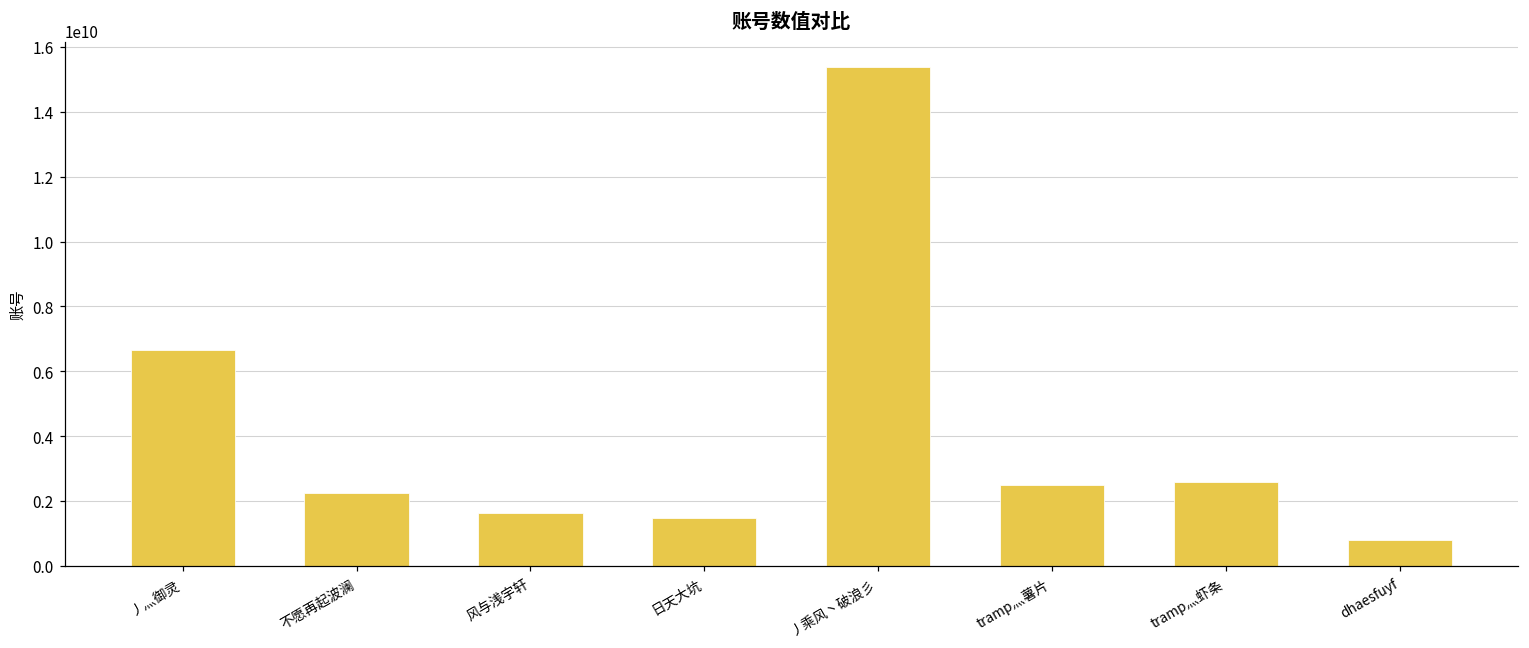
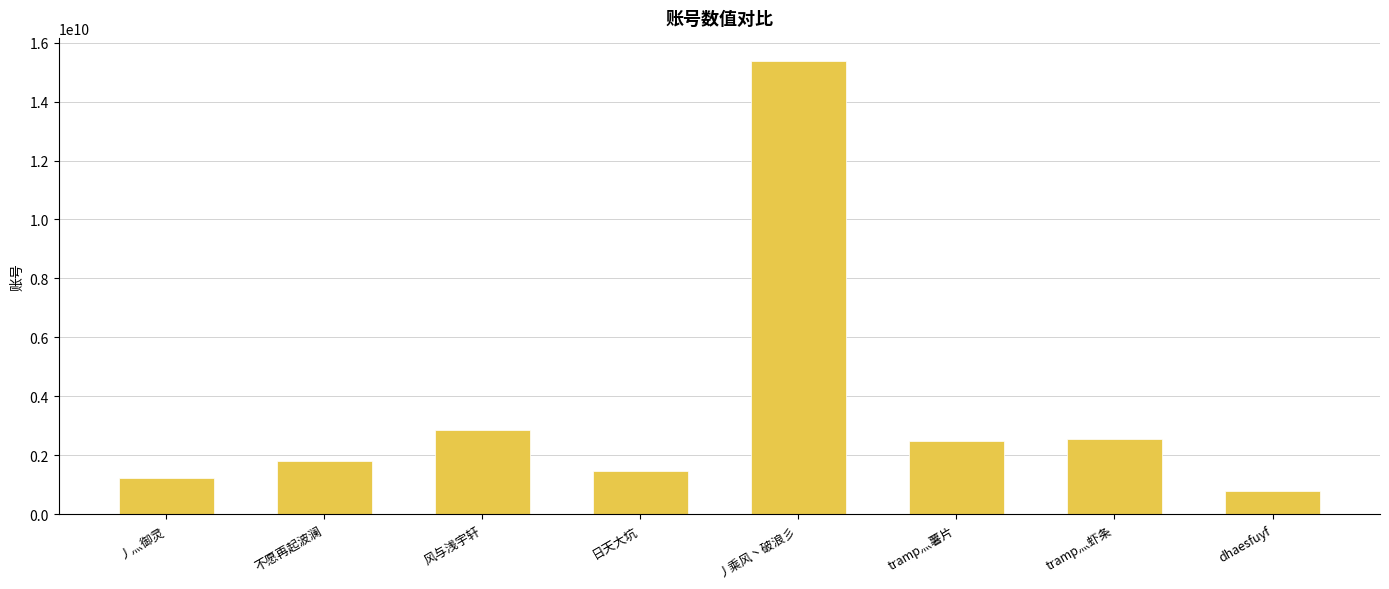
丿灬御灵: 6600000000 -> 1200000000
不愿再起波澜: 2200000000 -> 1800000000
风与浅宇轩: 1600000000 -> 2800000000
